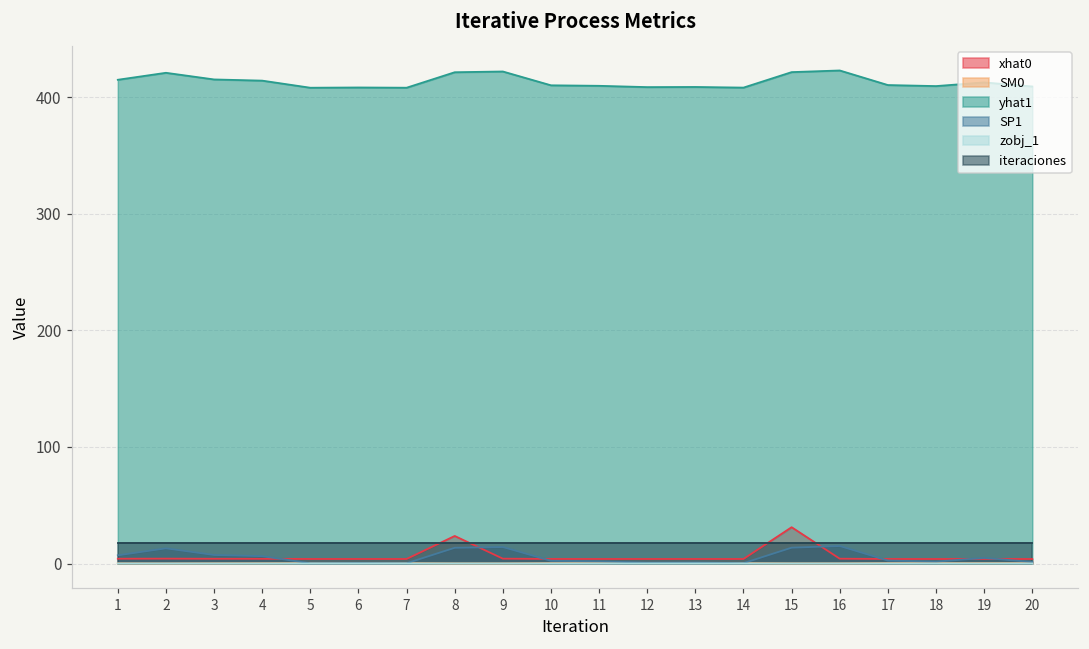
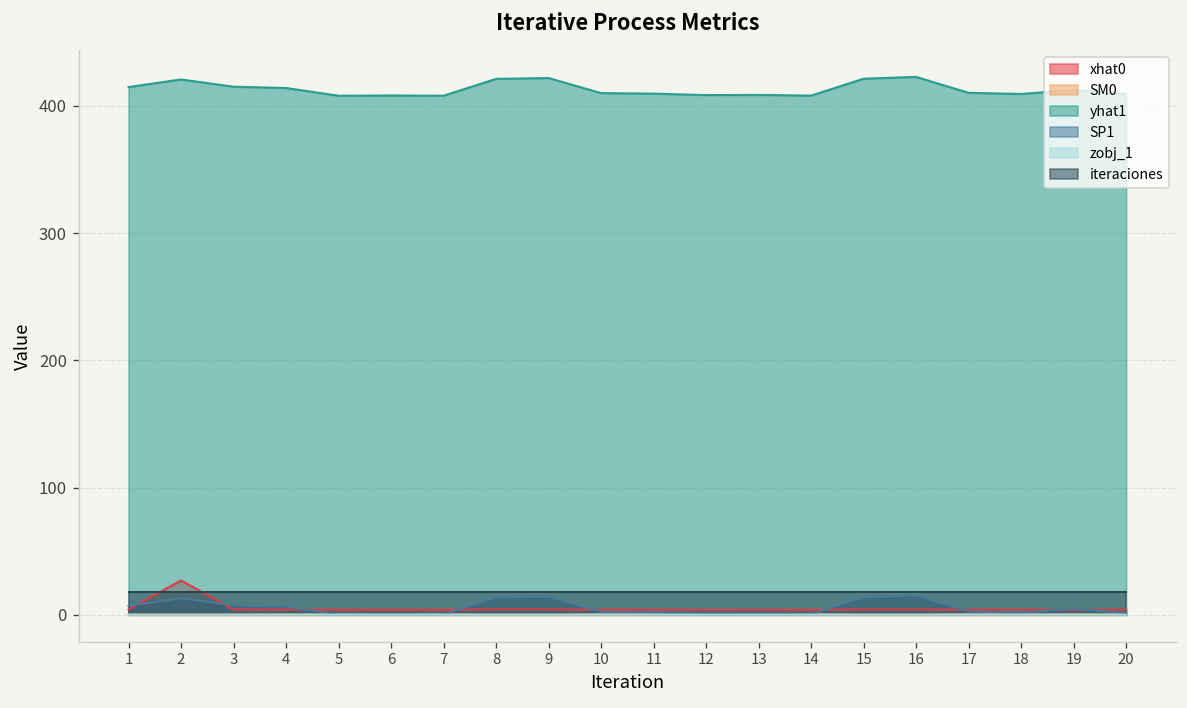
xhat0, 2: 4 -> 27
xhat0, 8: 24 -> 4
xhat0, 15: 31 -> 4
